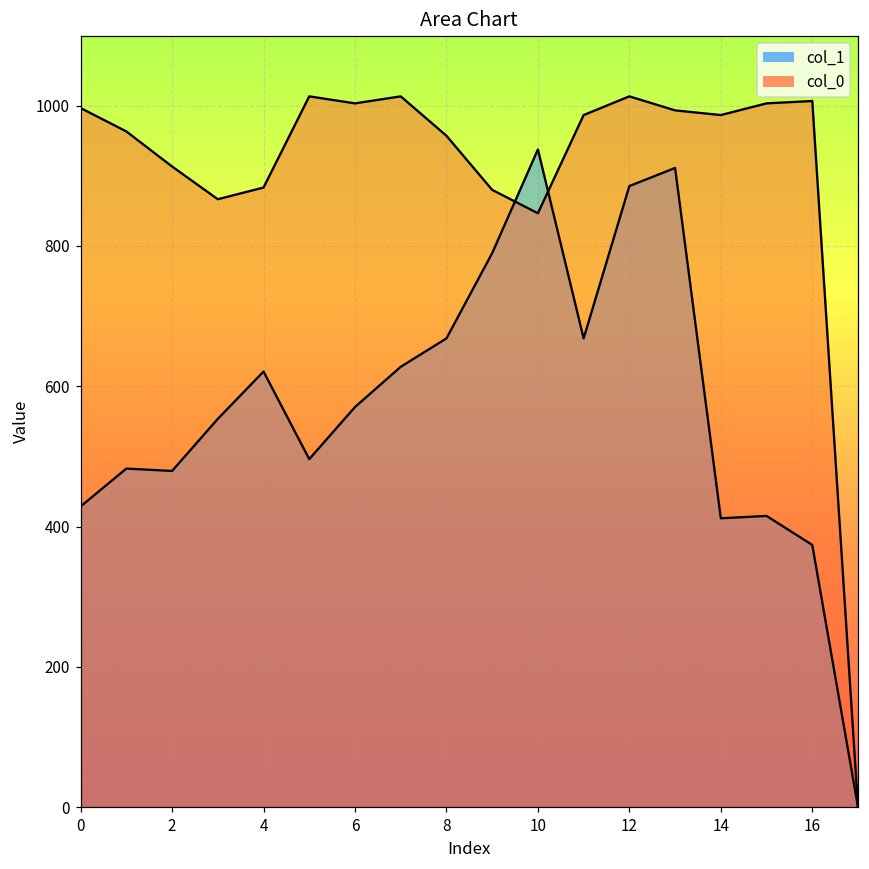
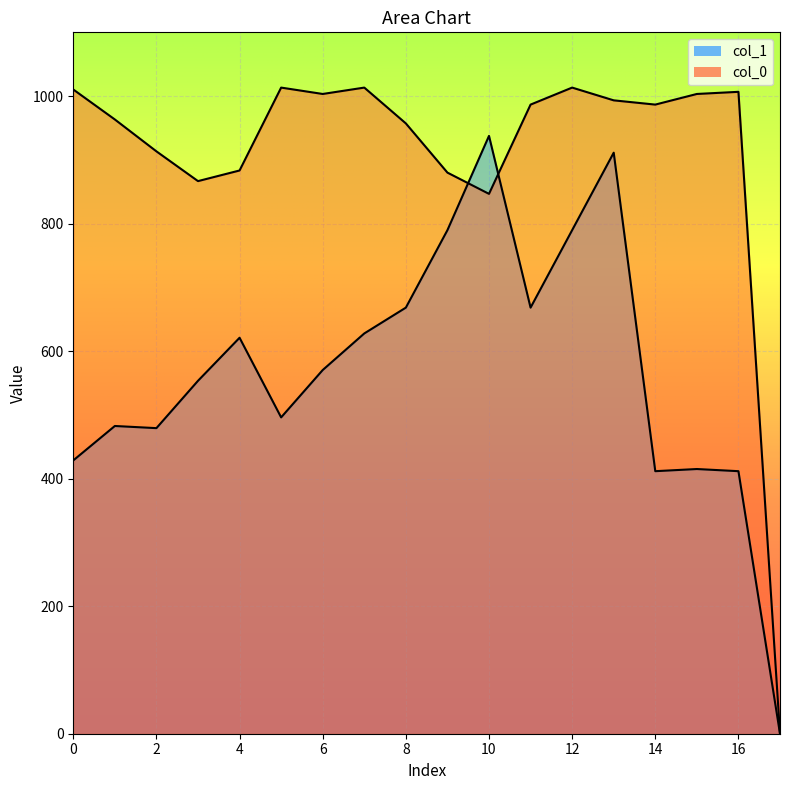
col_0, 0: 1000 -> 1010
col_1, 12: 890 -> 790
col_1, 16: 370 -> 410
